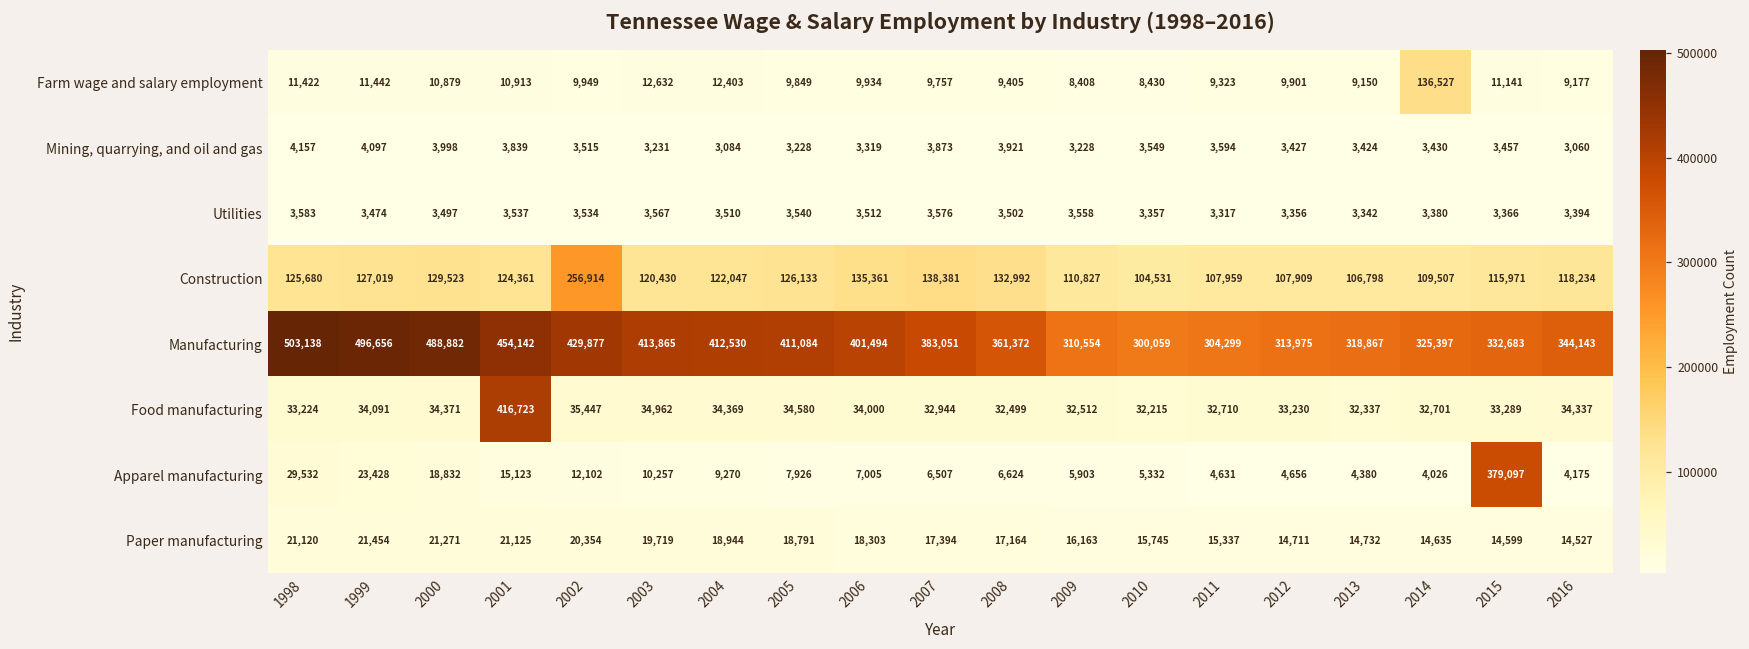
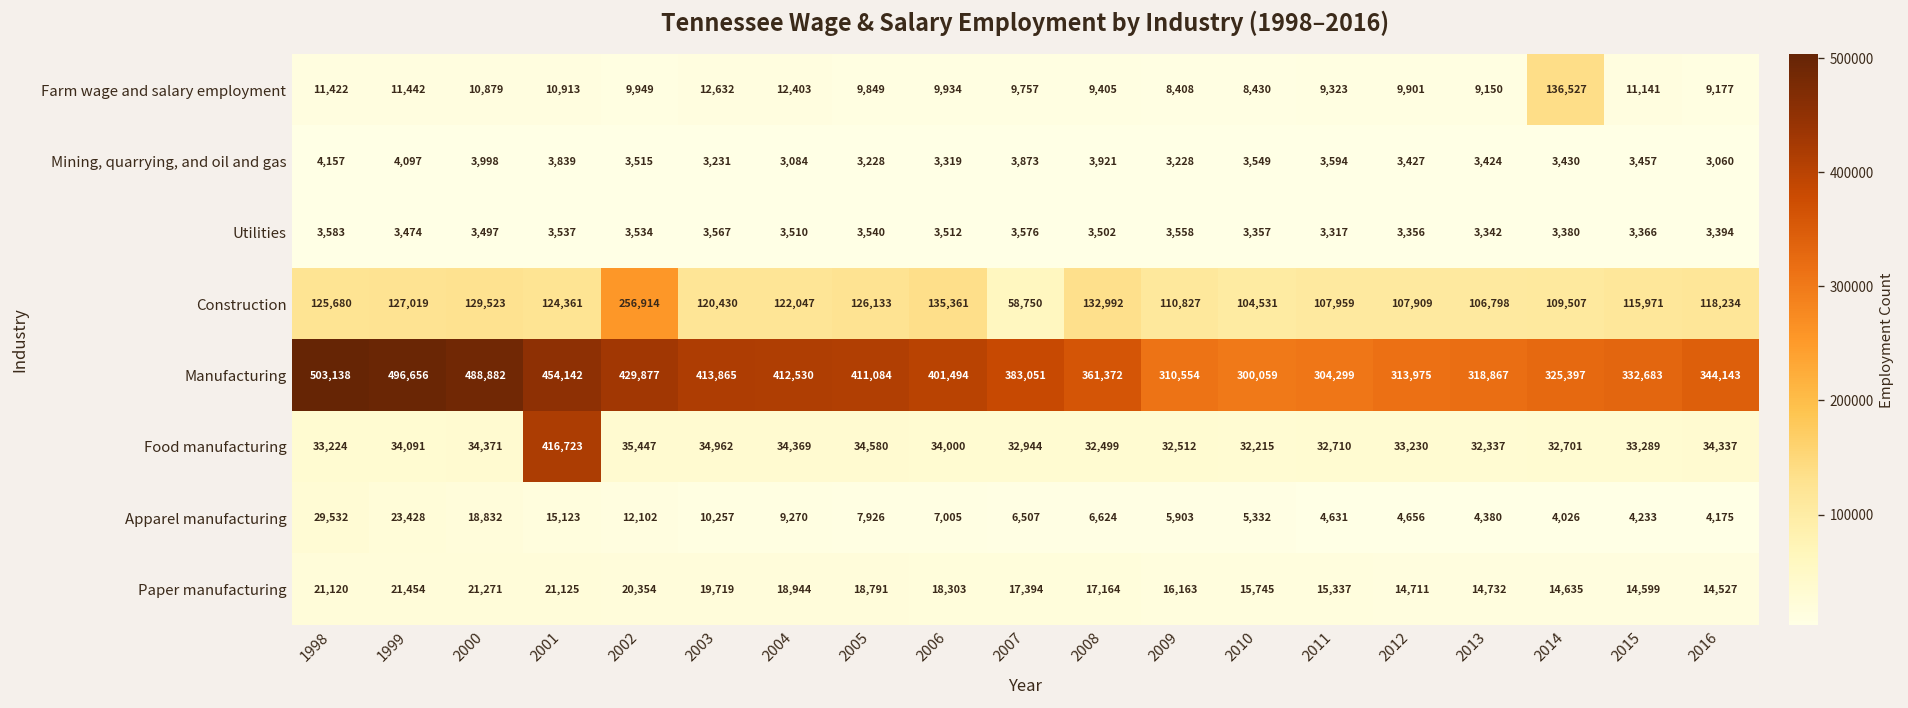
Construction, 2007: 138,381 -> 58,750
Apparel manufacturing, 2015: 379,097 -> 4,233
